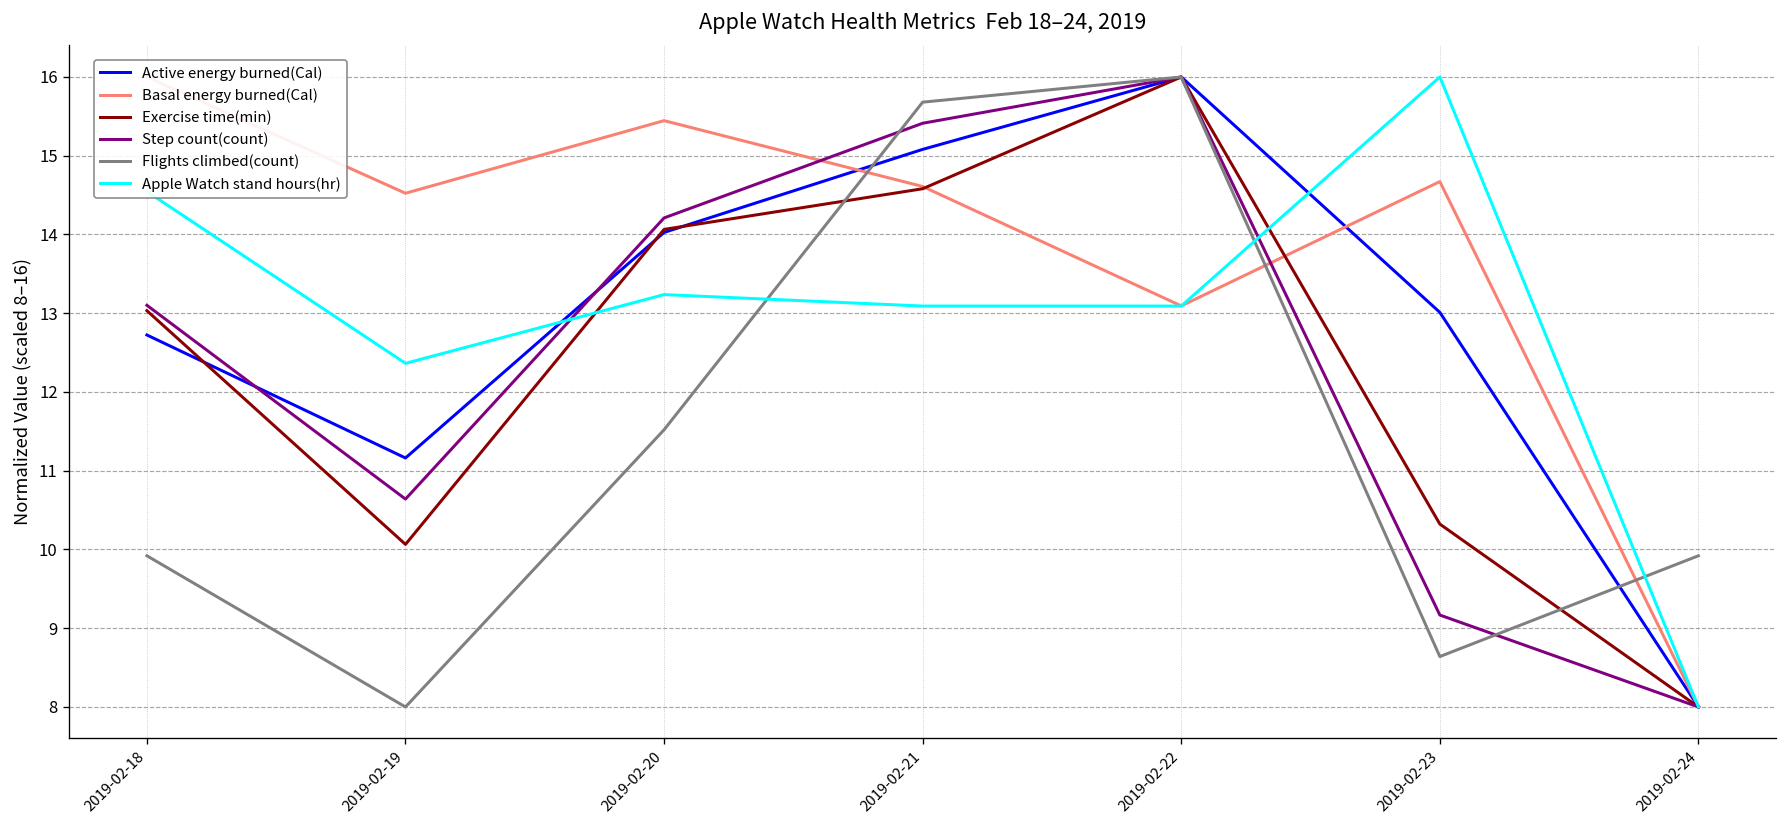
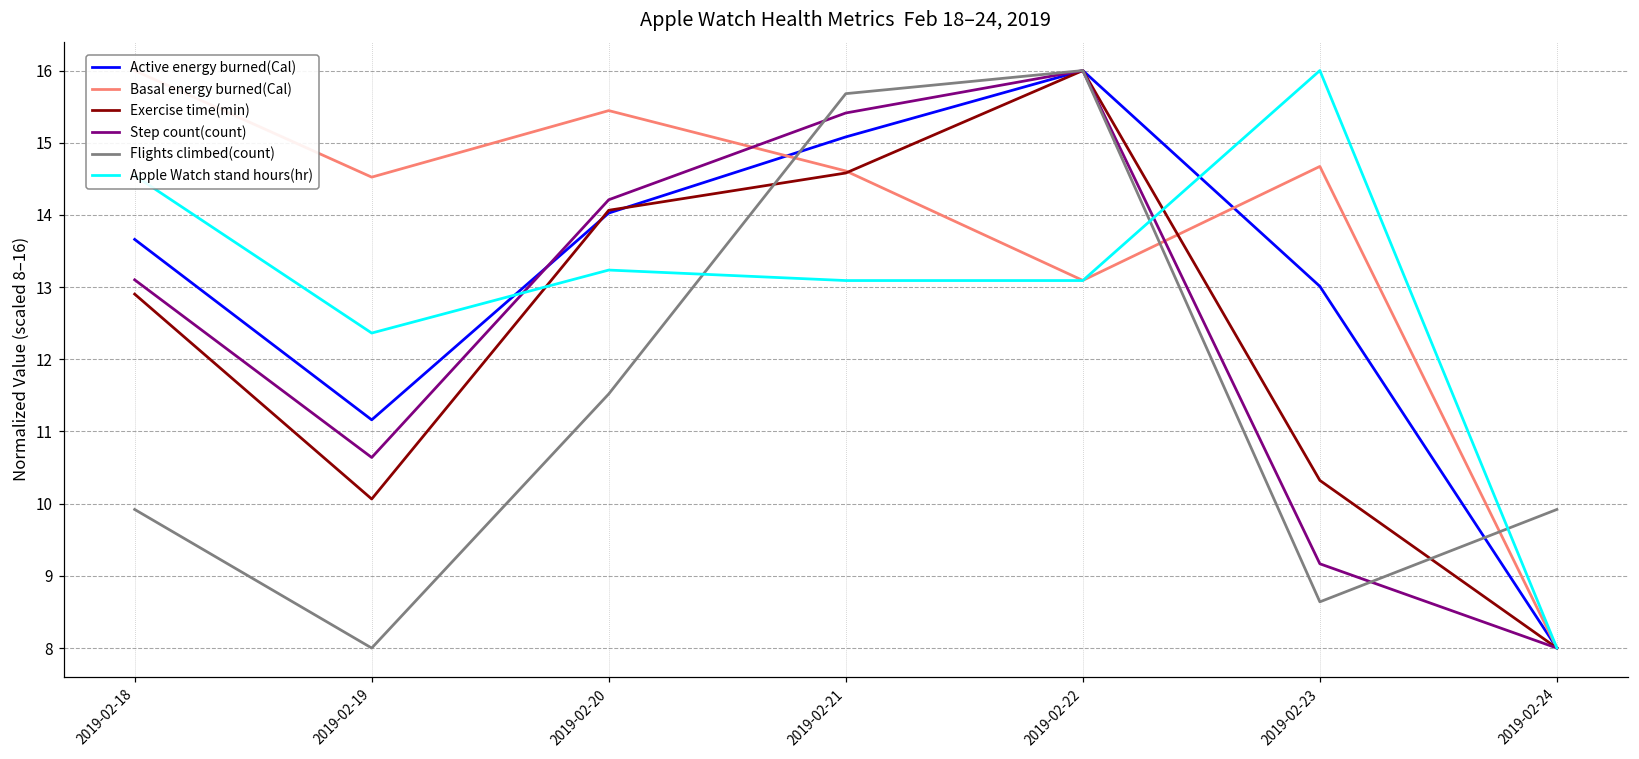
Active energy burned(Cal), 2019-02-18: 12.7 -> 13.7
Exercise time(min), 2019-02-18: 13.0 -> 12.9
